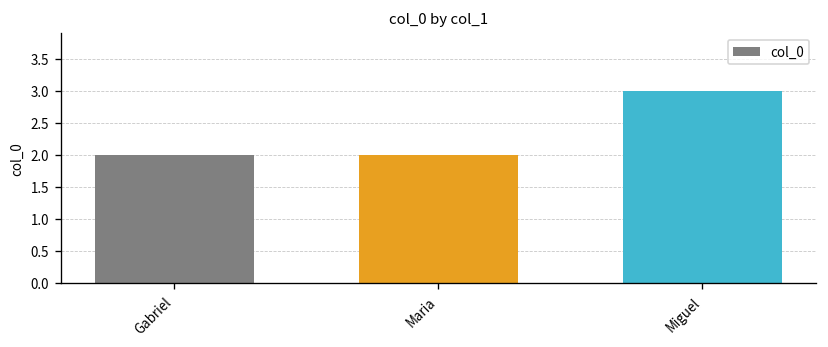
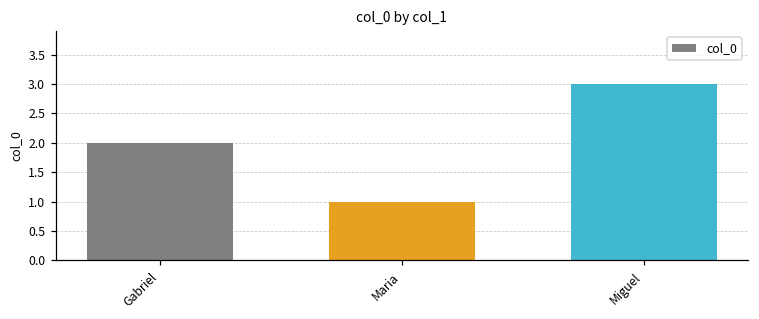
Maria: 2 -> 1
